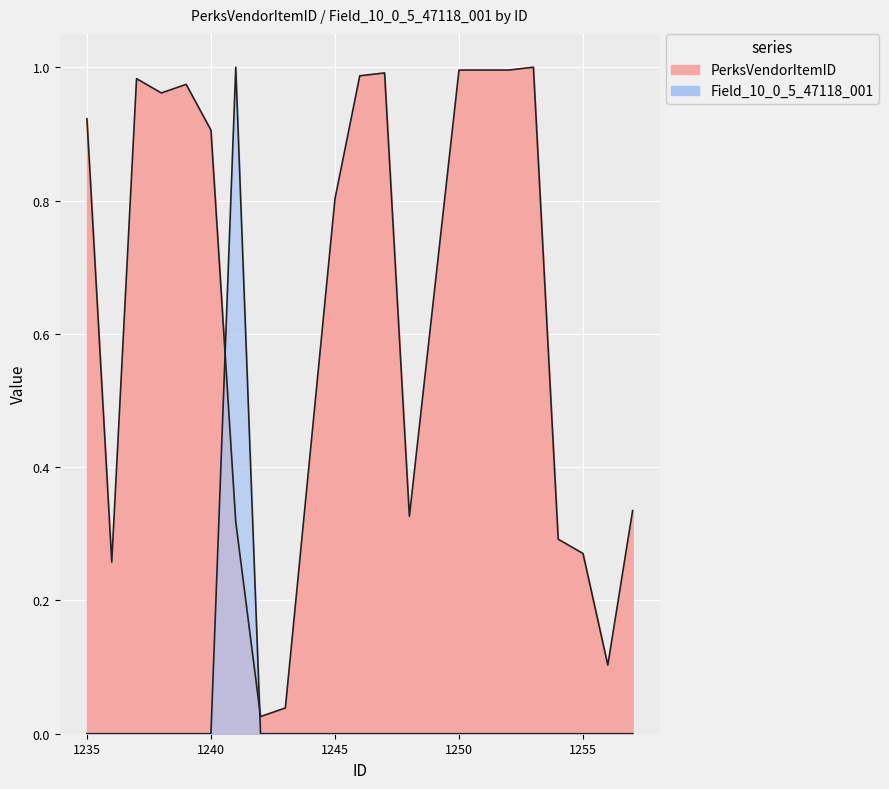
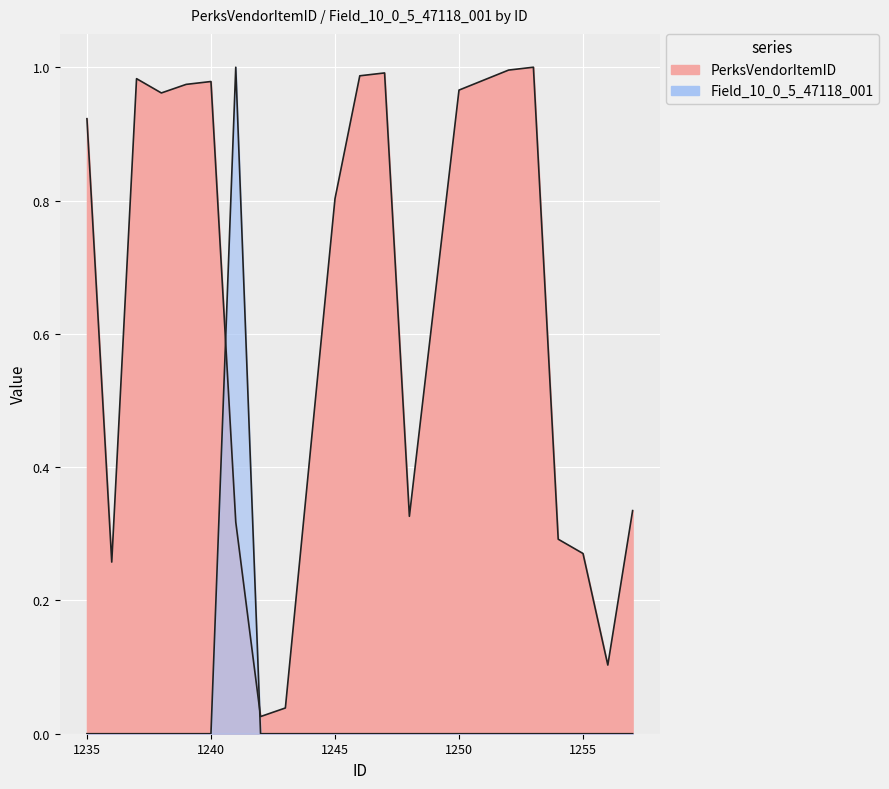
PerksVendorItemID, 1240: 0.91 -> 0.98
PerksVendorItemID, 1250: 1.00 -> 0.97
